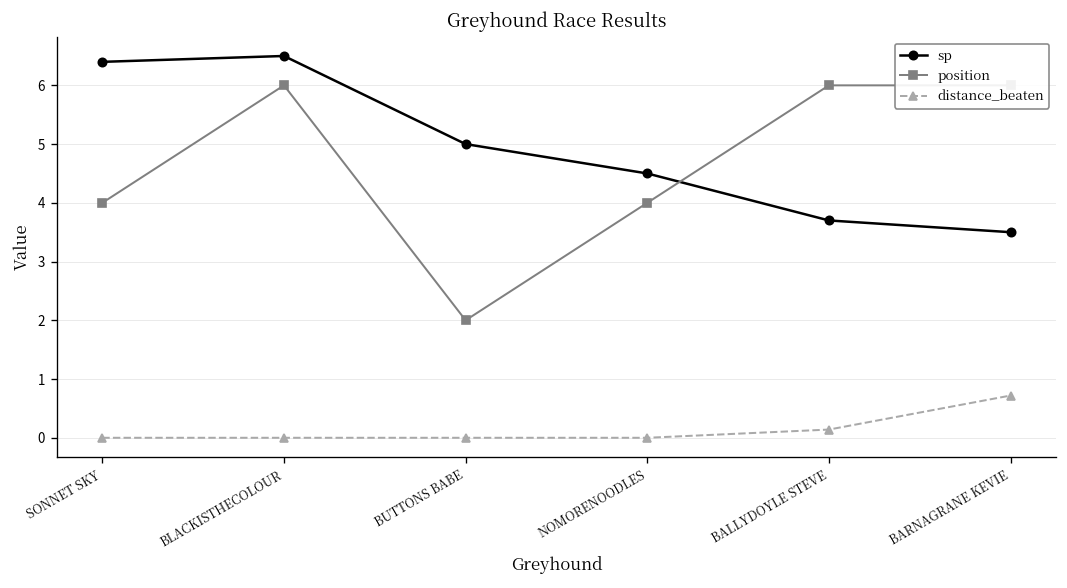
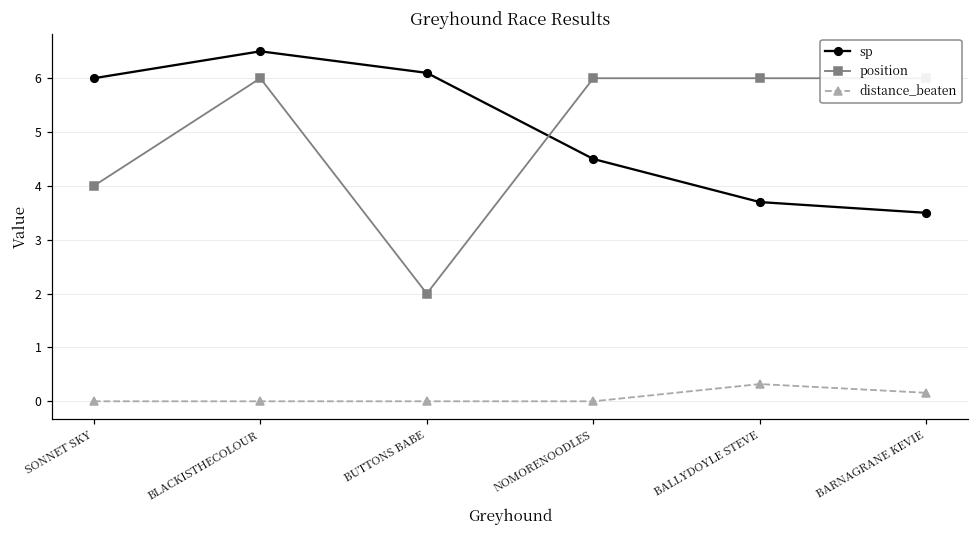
sp, SONNET SKY: 6.4 -> 6.0
sp, BUTTONS BABE: 5.0 -> 6.1
position, NOMORENOODLES: 4 -> 6
distance_beaten, BALLYDOYLE STEVE: 0.1 -> 0.3
distance_beaten, BARNAGRANE KEVIE: 0.7 -> 0.2
